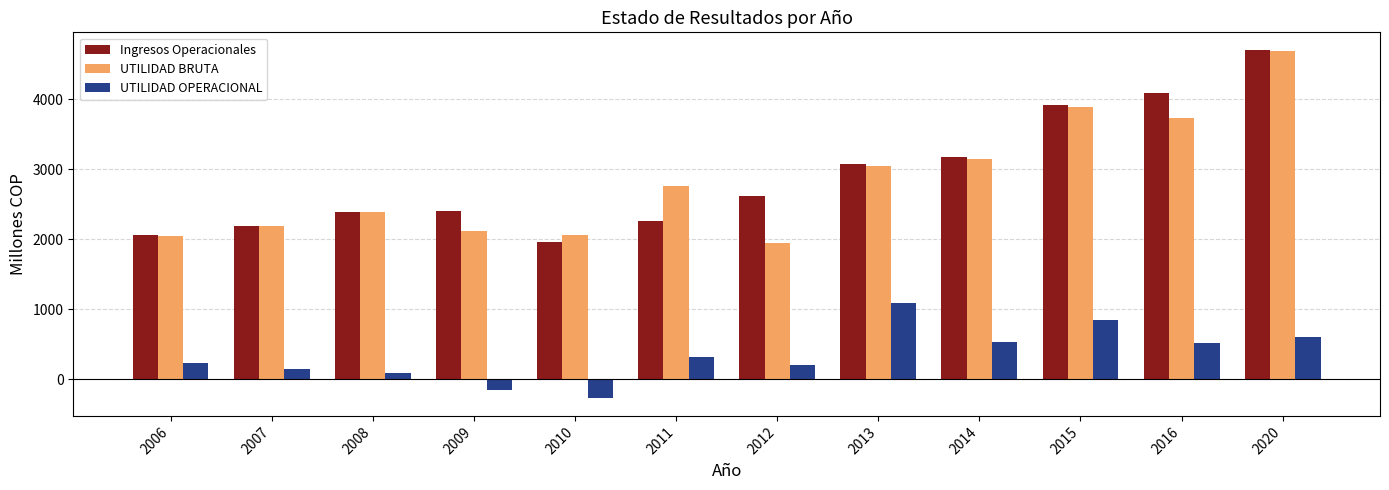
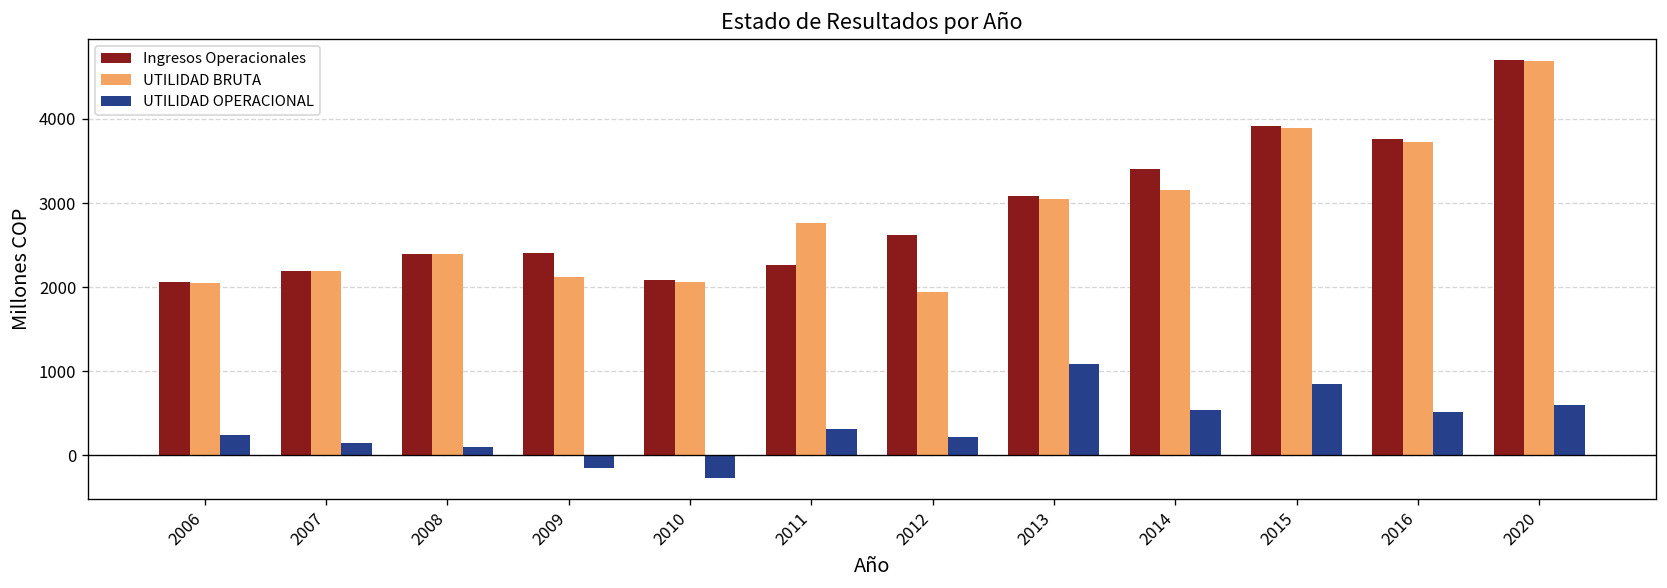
Ingresos Operacionales, 2010: 2000 -> 2100
Ingresos Operacionales, 2014: 3200 -> 3400
Ingresos Operacionales, 2016: 4100 -> 3800
